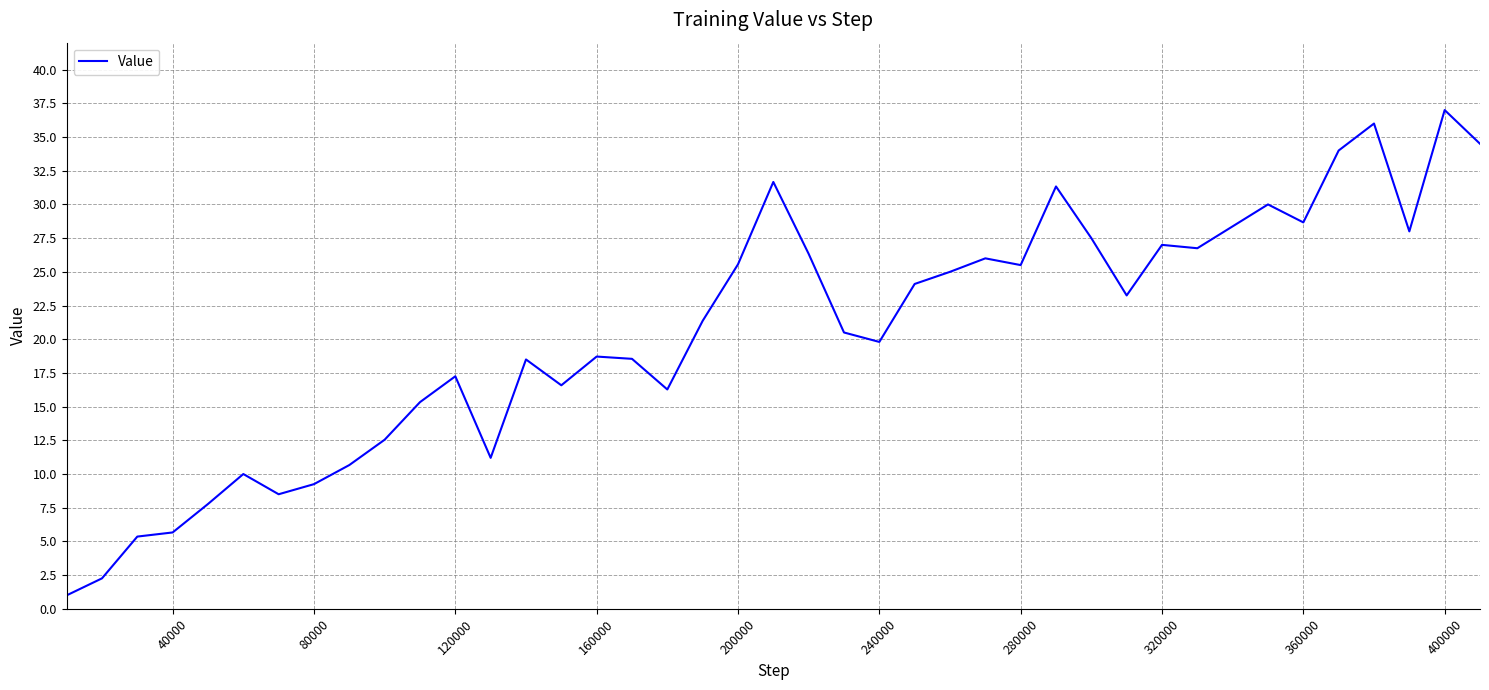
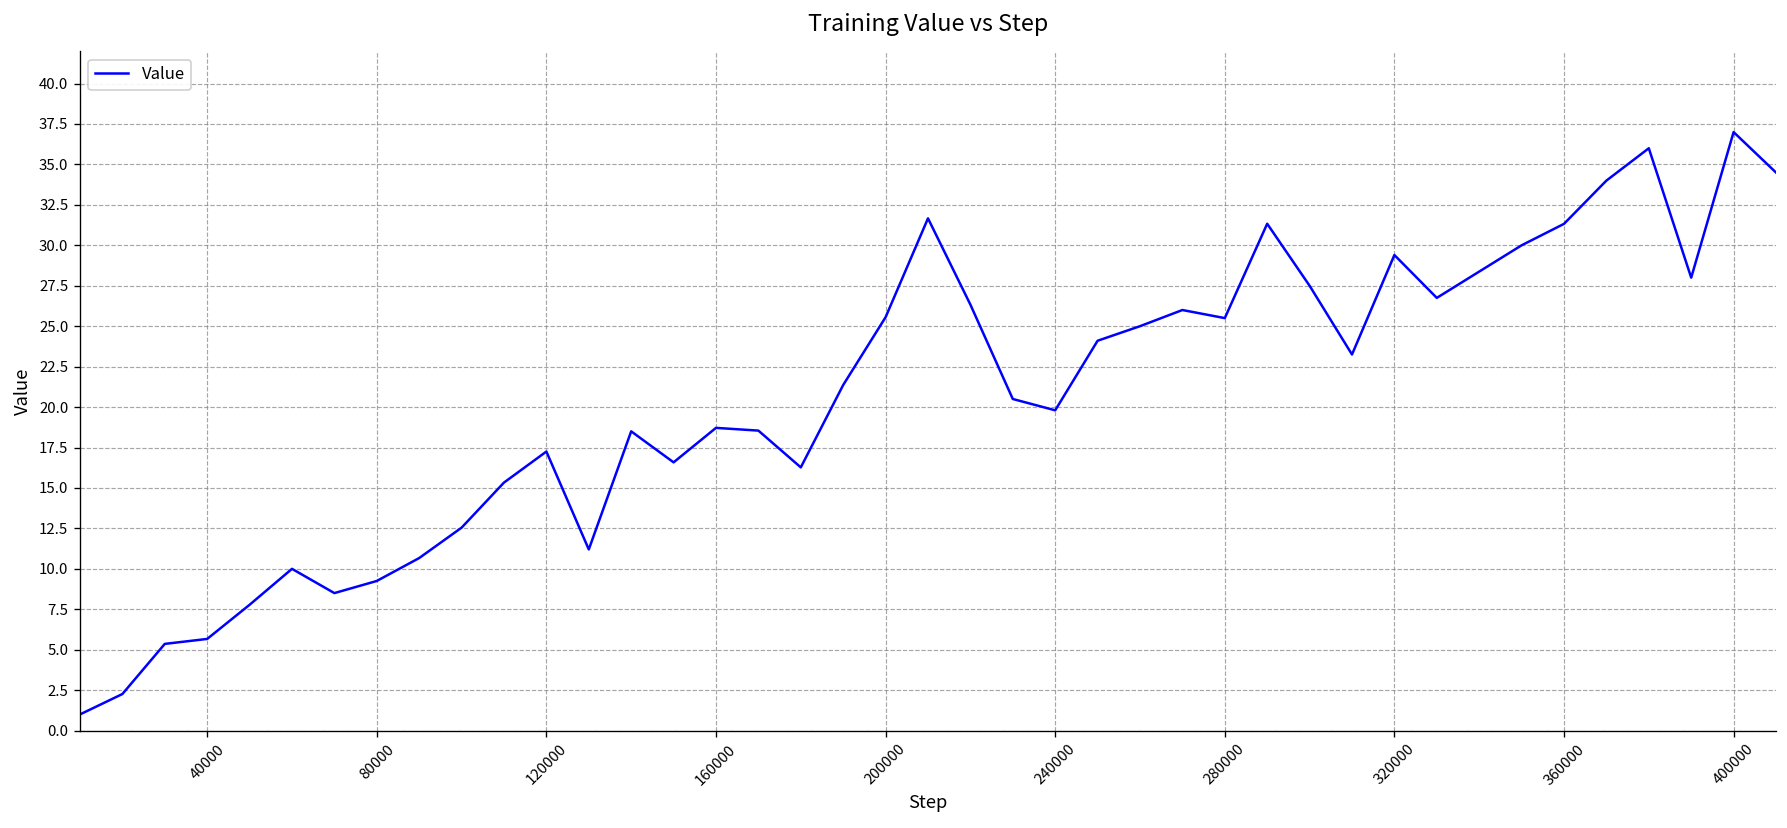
320000: 27.0 -> 29.4
360000: 28.7 -> 31.3
